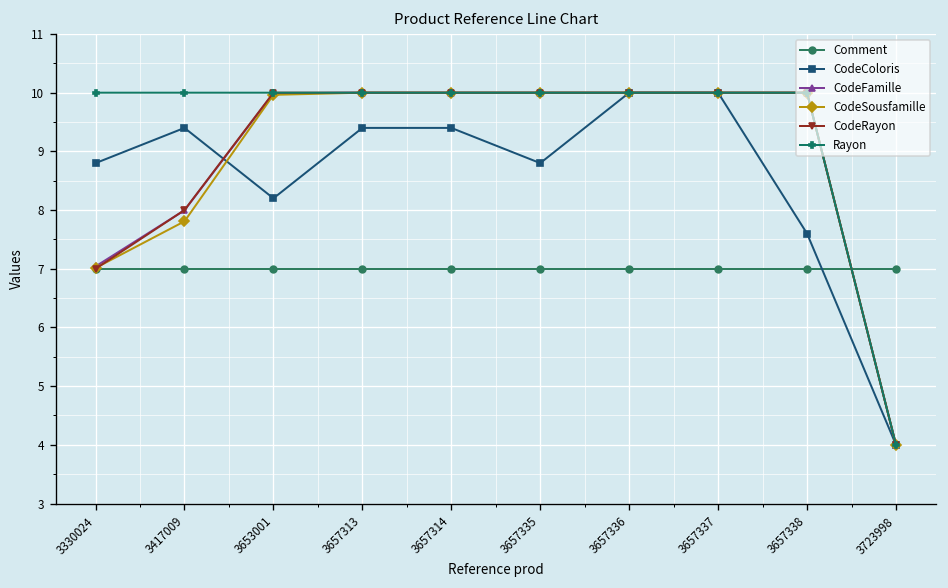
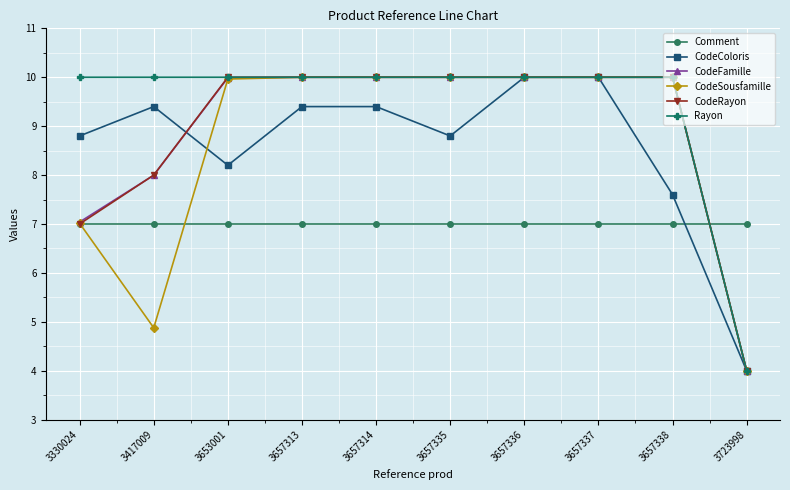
CodeSousfamille, 3417009: 7.8 -> 4.9
